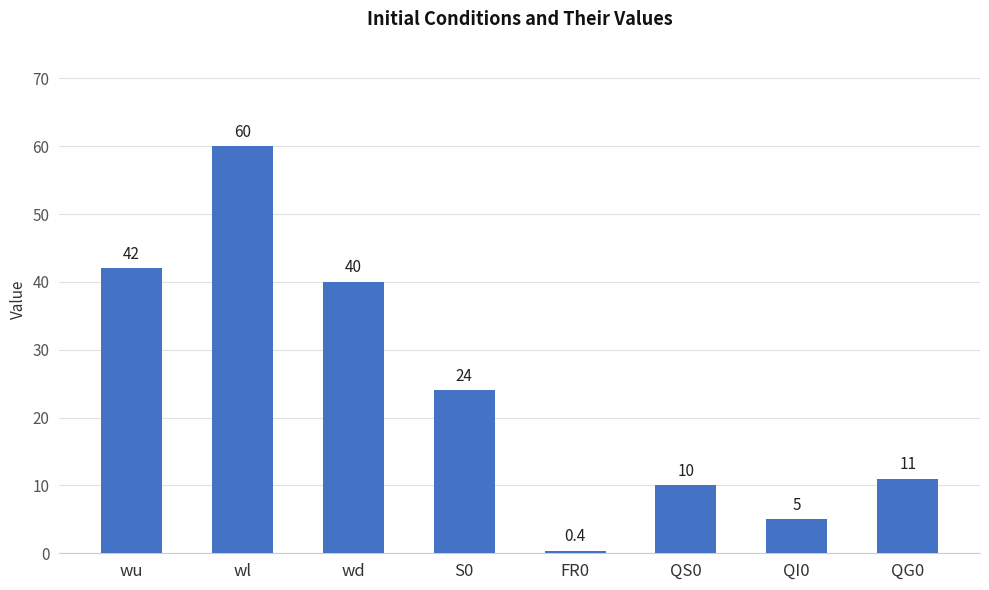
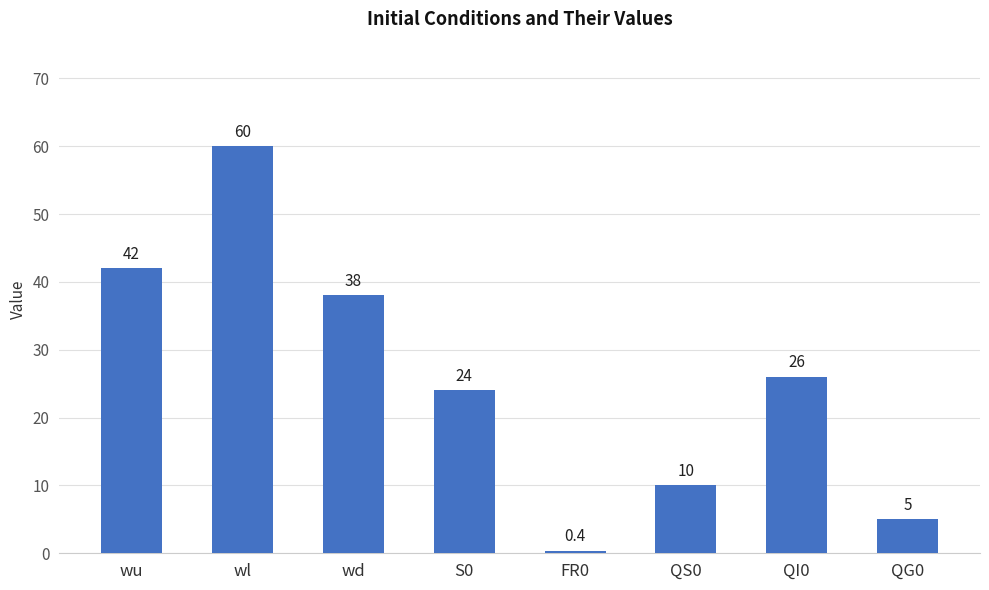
wd: 40 -> 38
QI0: 5 -> 26
QG0: 11 -> 5
